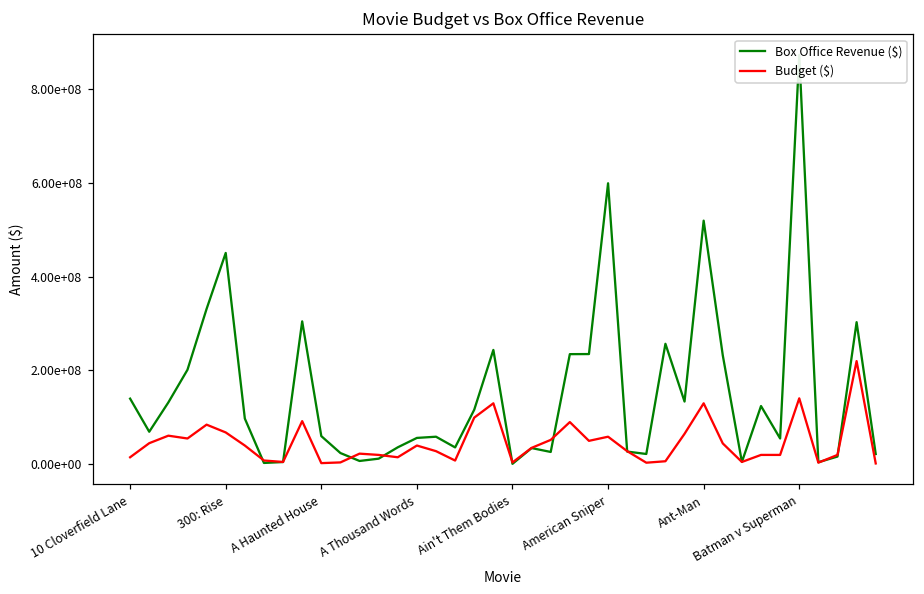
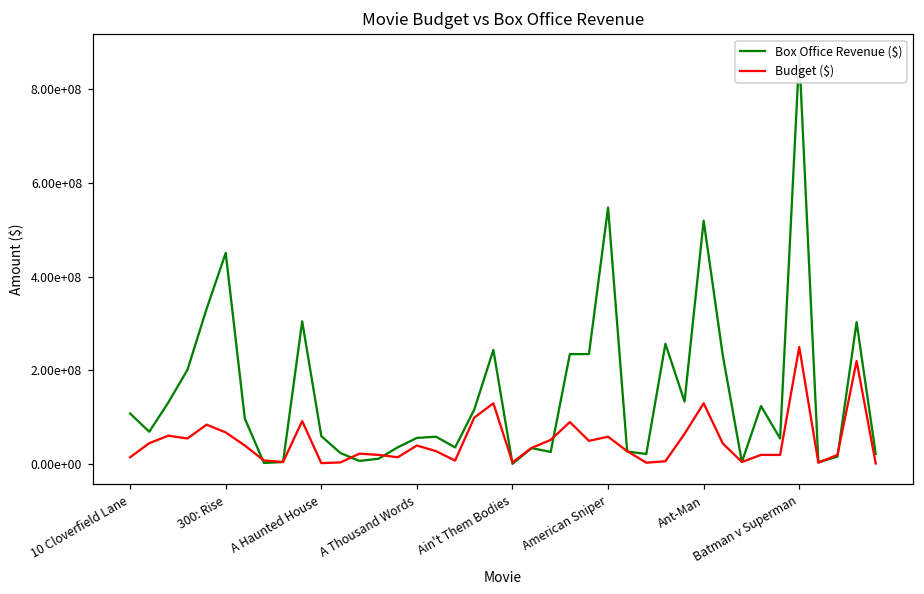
Box Office Revenue ($), 10 Cloverfield Lane: 140000000 -> 110000000
Box Office Revenue ($), American Sniper: 600000000 -> 550000000
Budget ($), Batman v Superman: 140000000 -> 250000000
